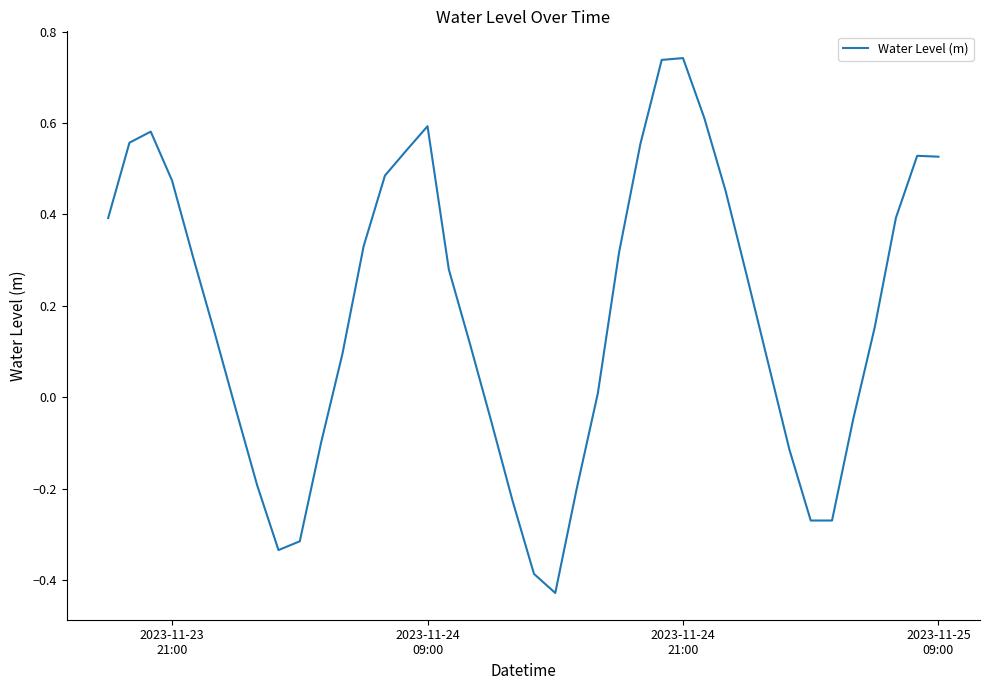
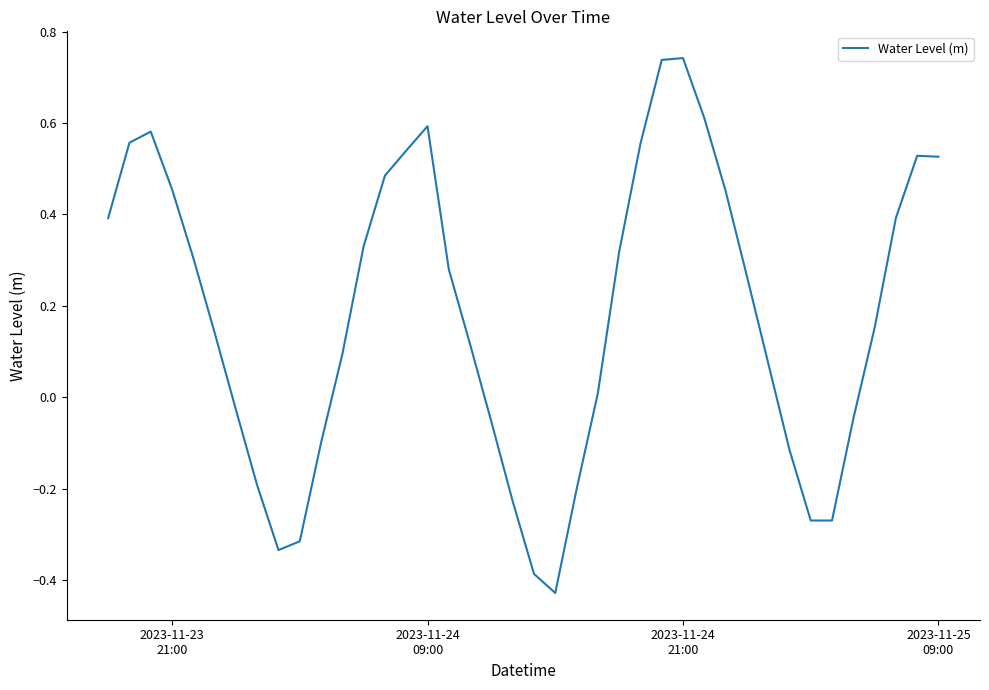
2023-11-23 21:00: 0.47 -> 0.46
